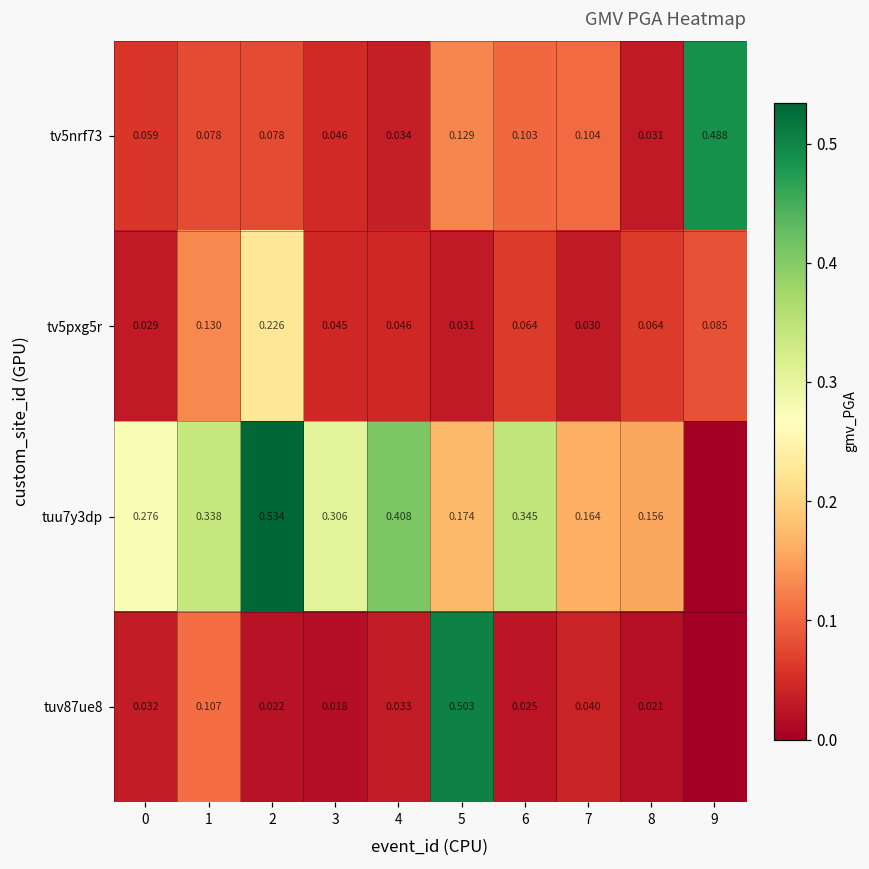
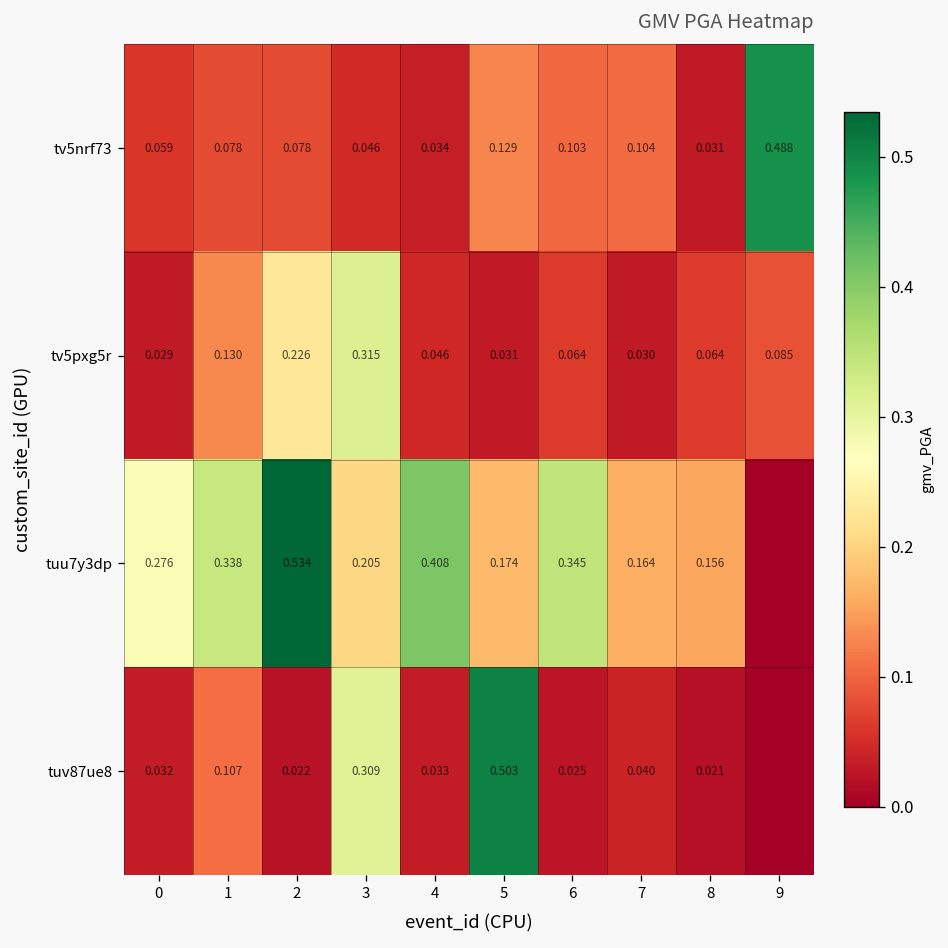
tv5pxg5r, 3: 0.045 -> 0.315
tuu7y3dp, 3: 0.306 -> 0.205
tuv87ue8, 3: 0.018 -> 0.309
